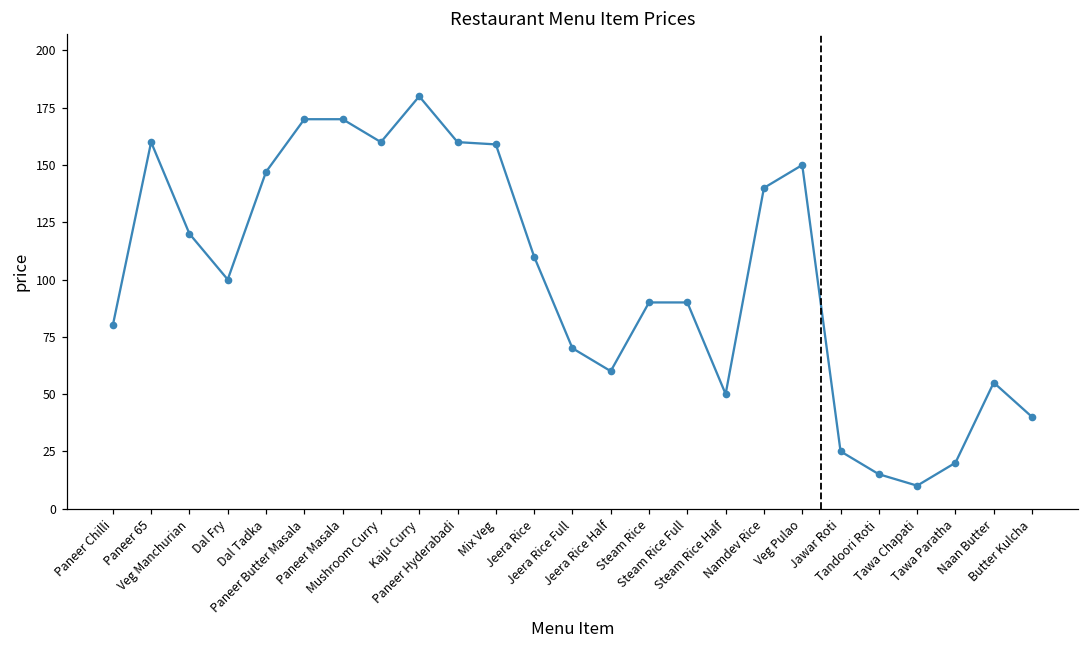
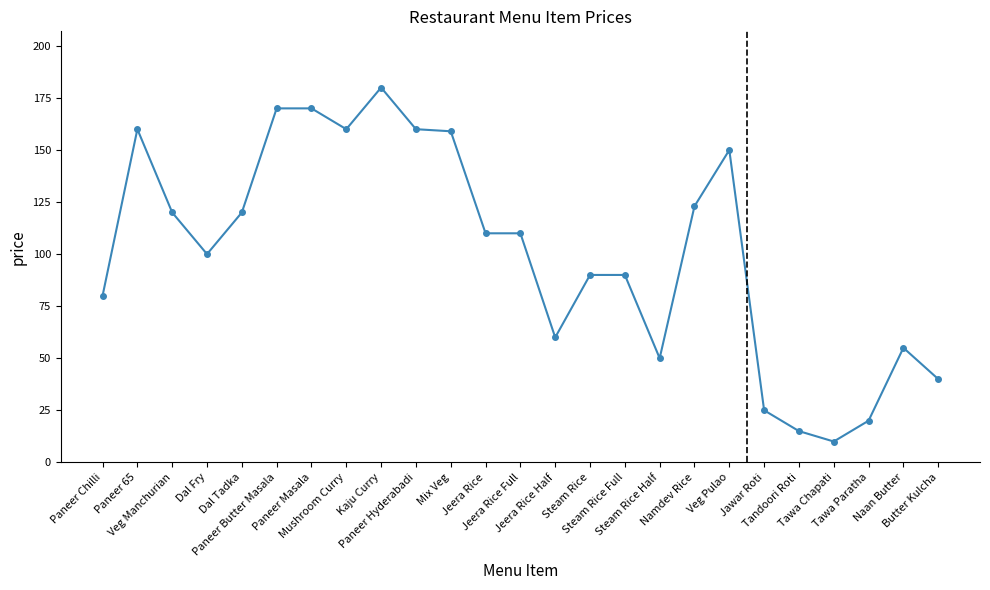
Dal Tadka: 147 -> 120
Jeera Rice Full: 70 -> 110
Namdev Rice: 140 -> 123
